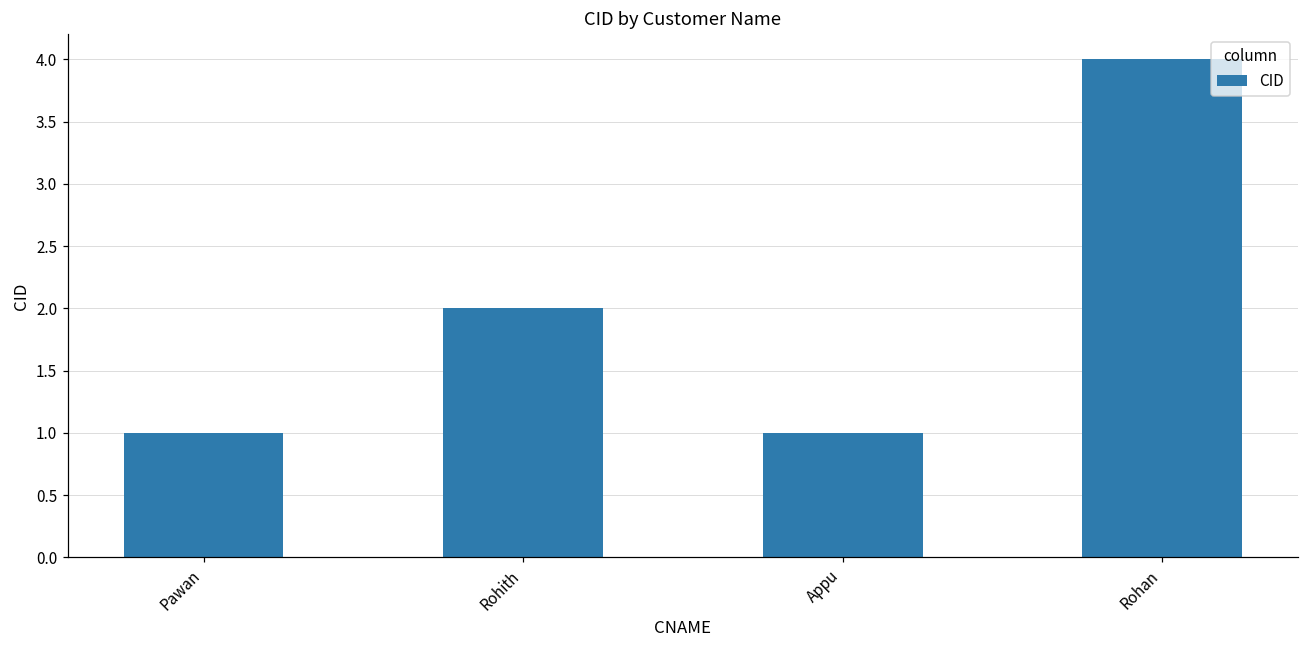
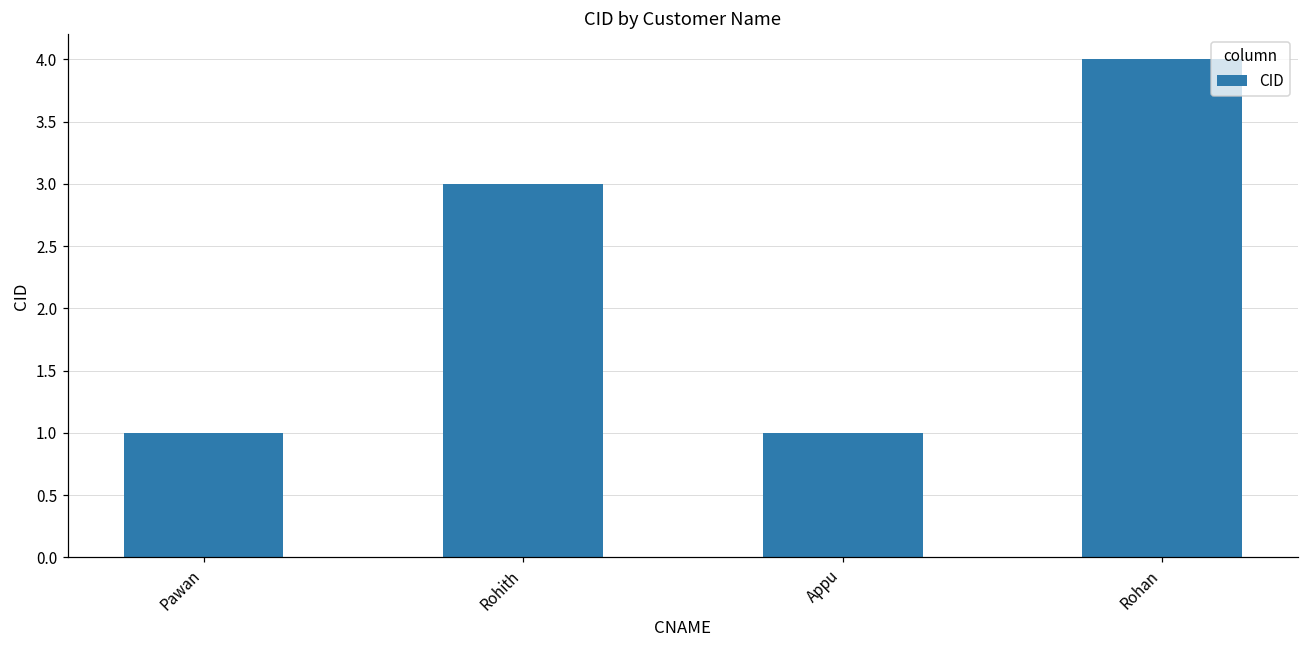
Rohith: 2 -> 3
